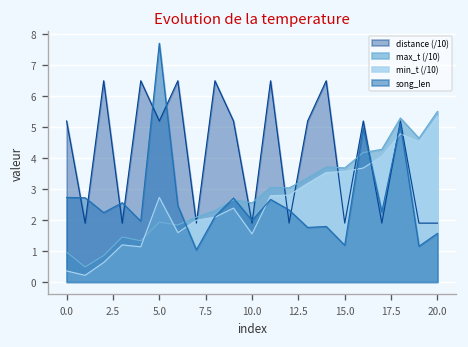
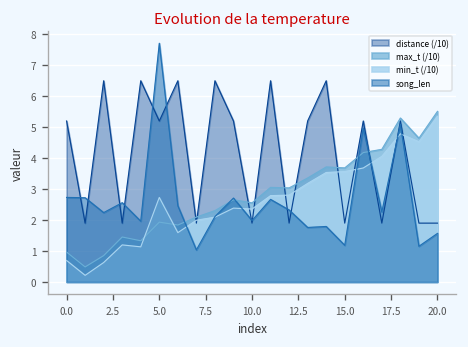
min_t (/10), 0.0: 0.4 -> 0.7
min_t (/10), 10.0: 1.5 -> 2.4
